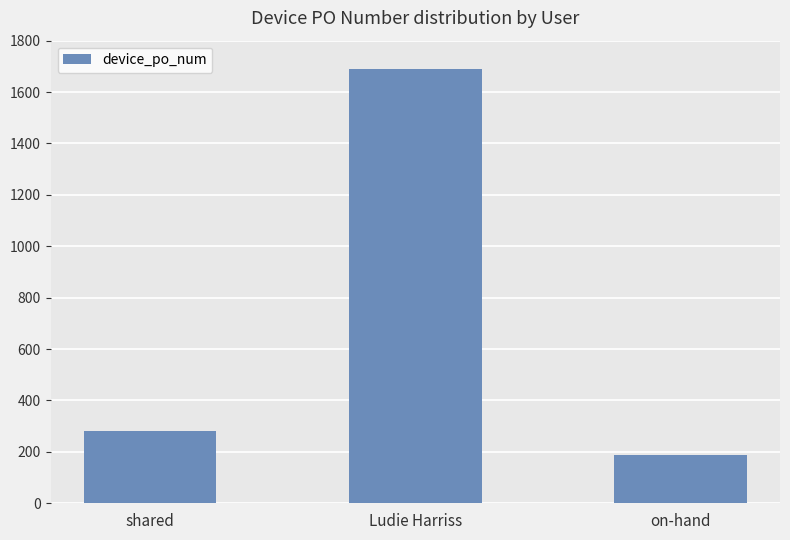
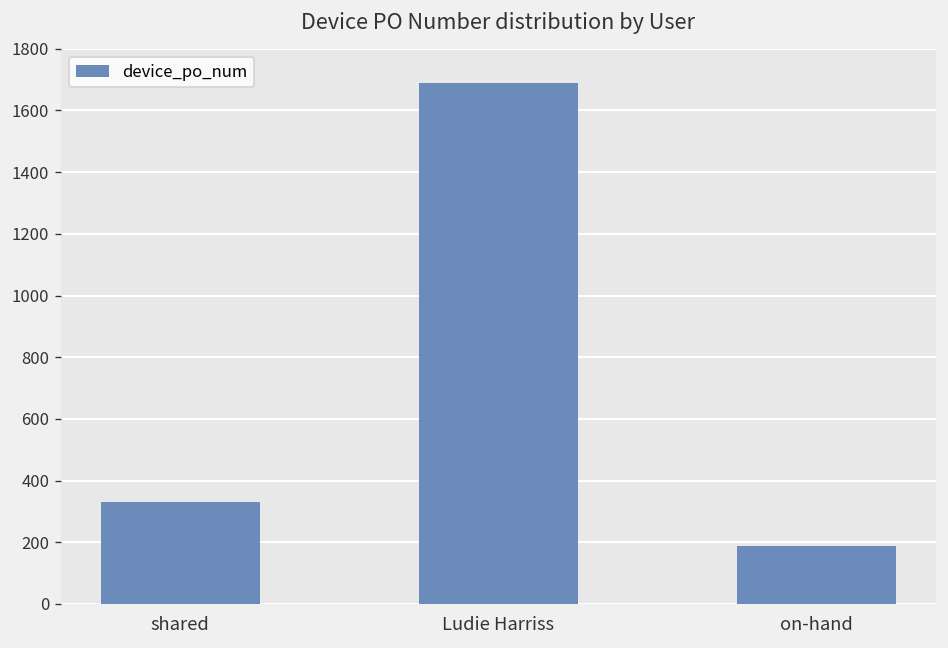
shared: 280 -> 330
